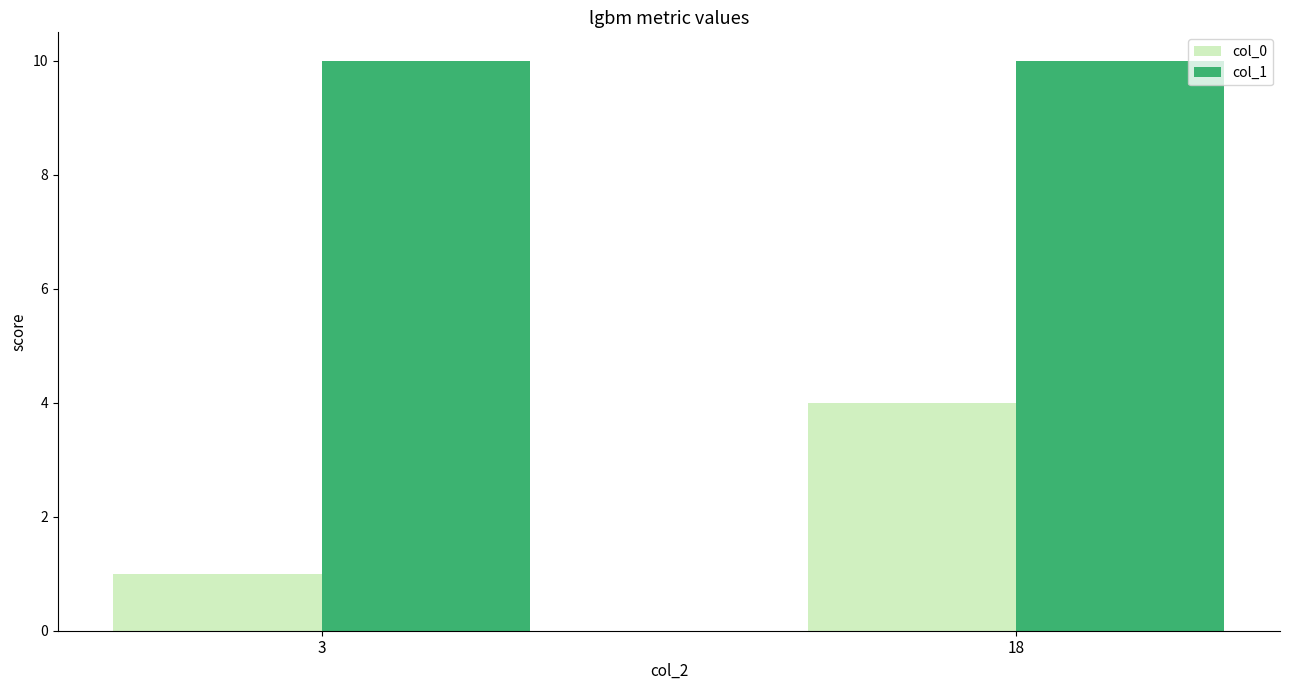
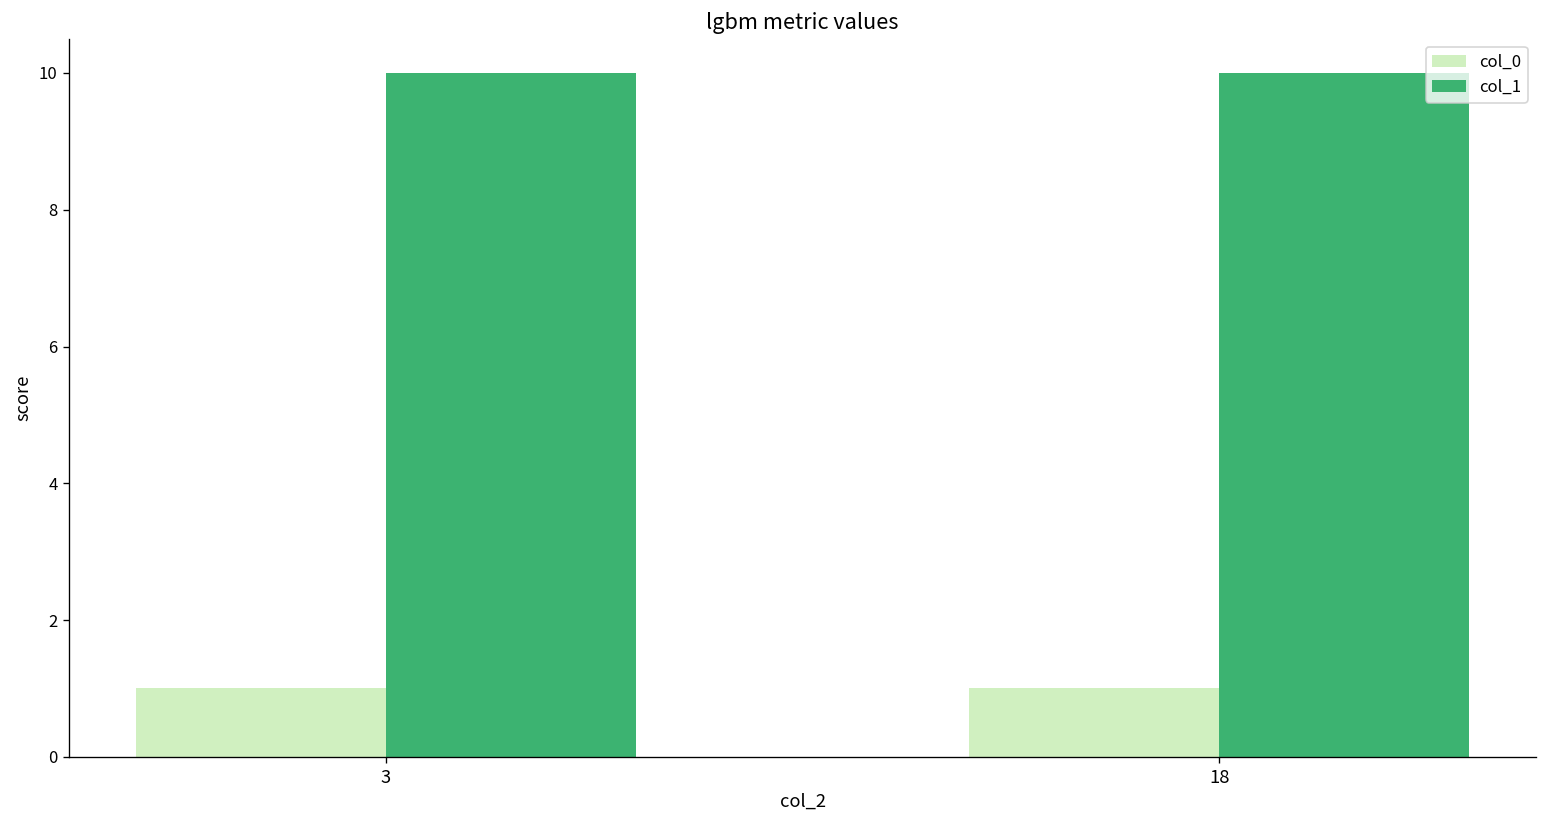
col_0, 18: 4 -> 1
